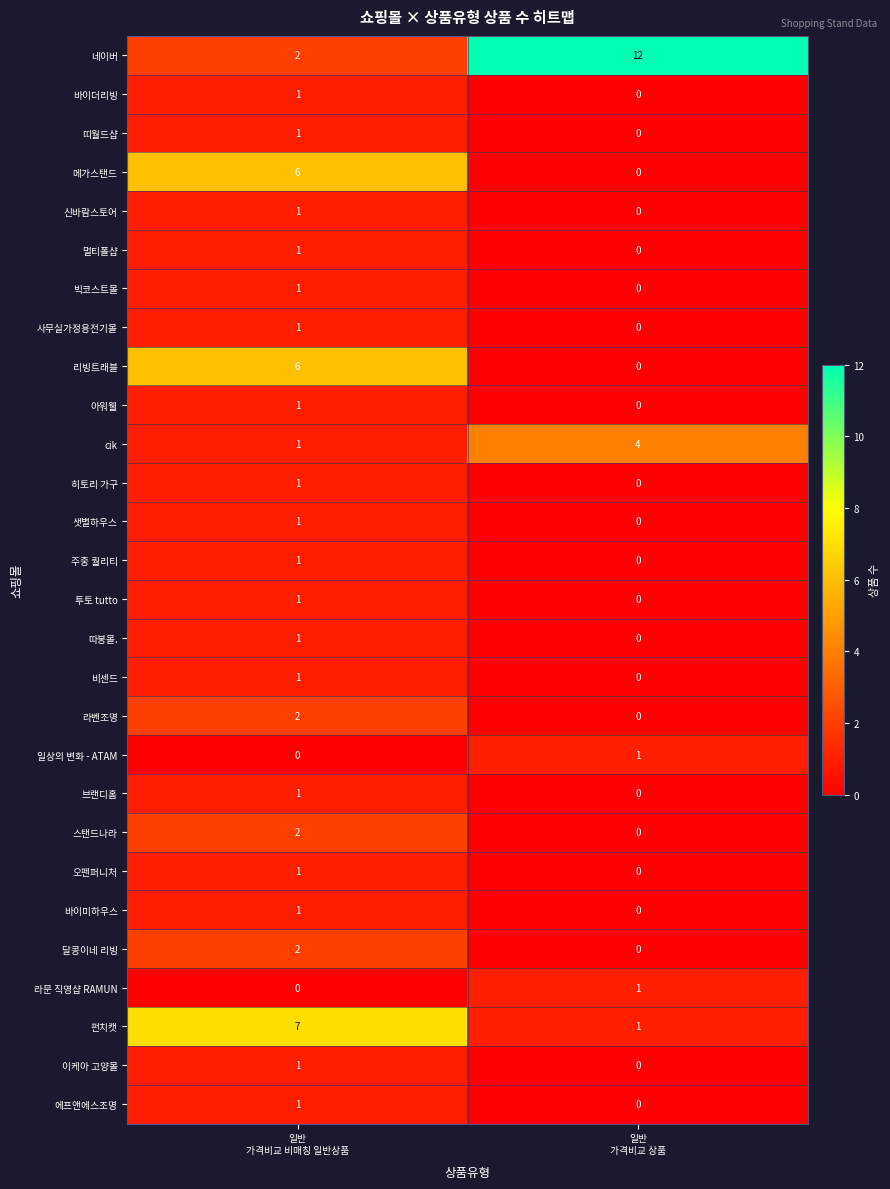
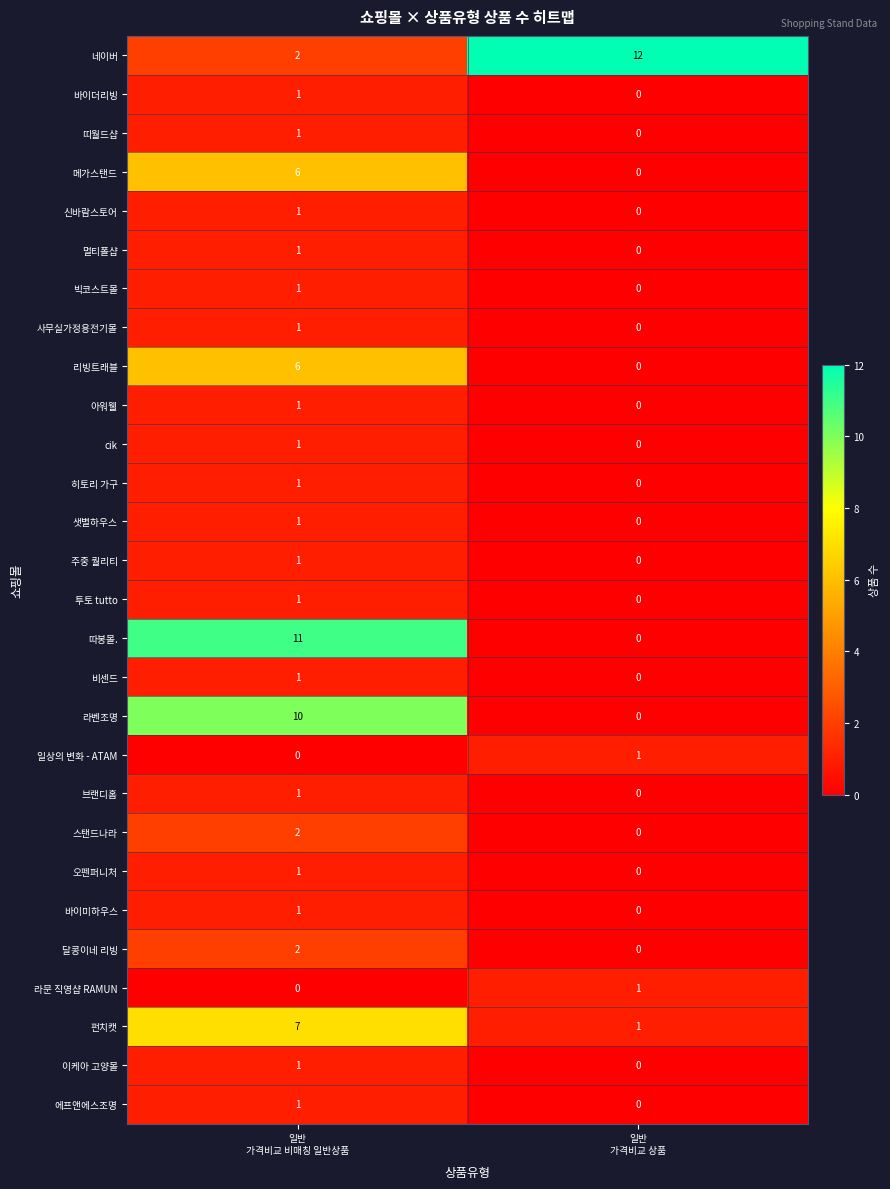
cik, 일반 가격비교 상품: 4 -> 0
따봉몰., 일반 가격비교 비매칭 일반상품: 1 -> 11
라벤조명, 일반 가격비교 비매칭 일반상품: 2 -> 10
